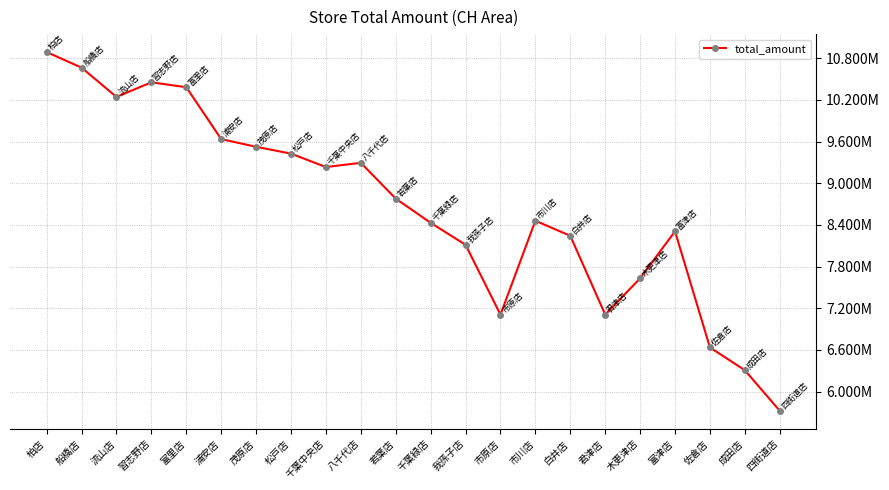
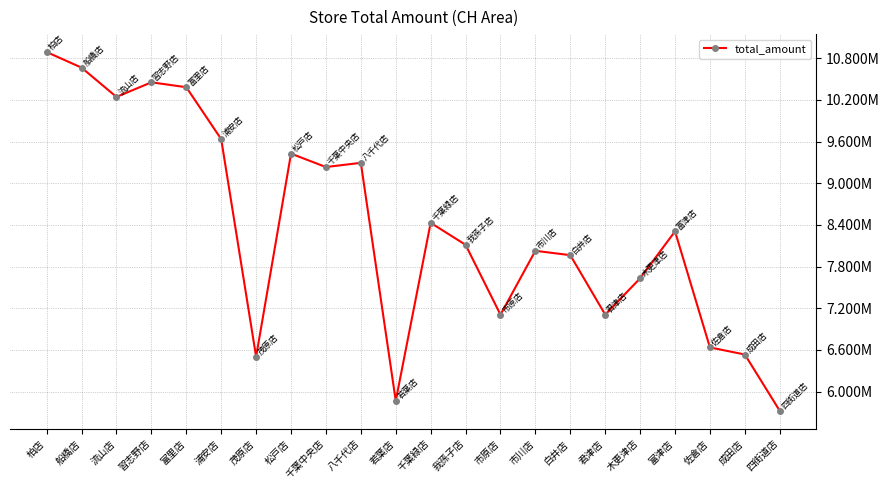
茂原店: 9500000 -> 6500000
若葉店: 8800000 -> 5900000
市川店: 8500000 -> 8000000
白井店: 8200000 -> 8000000
成田店: 6300000 -> 6500000
